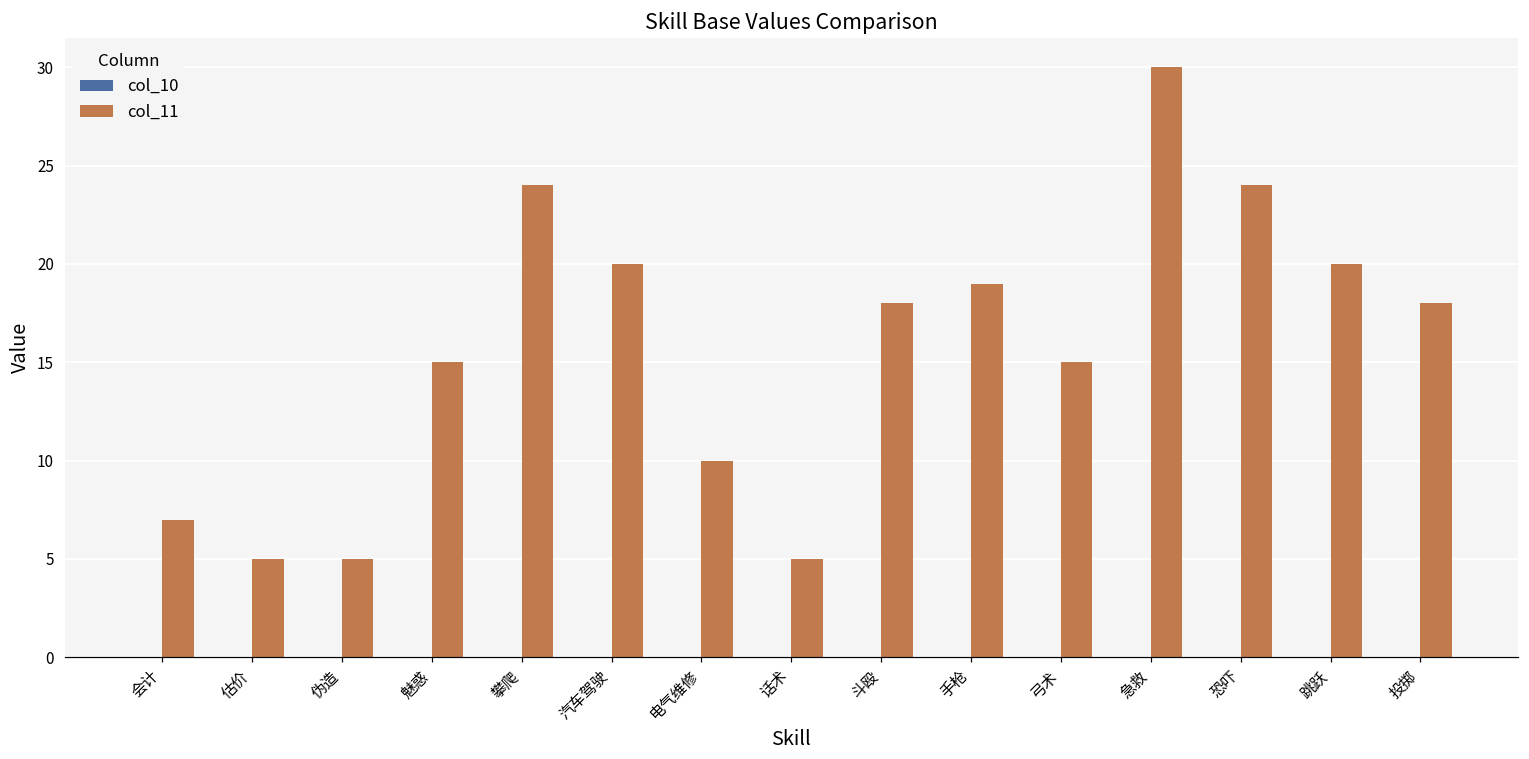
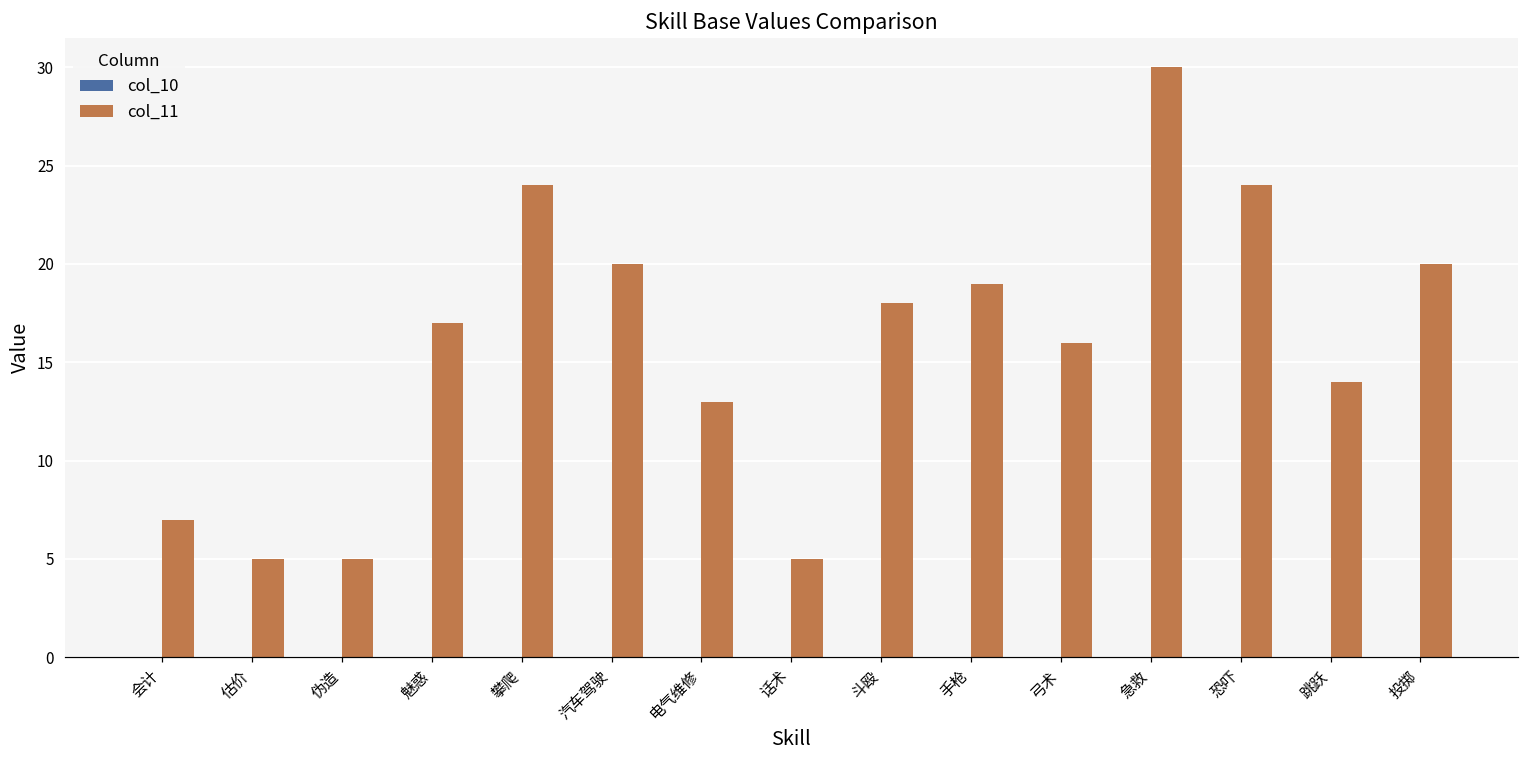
col_11, 魅惑: 15 -> 17
col_11, 电气维修: 10 -> 13
col_11, 弓术: 15 -> 16
col_11, 跳跃: 20 -> 14
col_11, 投掷: 18 -> 20
